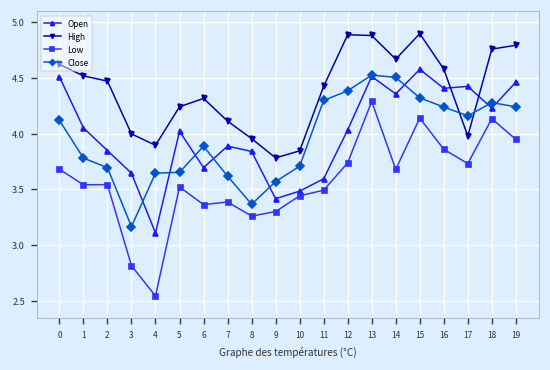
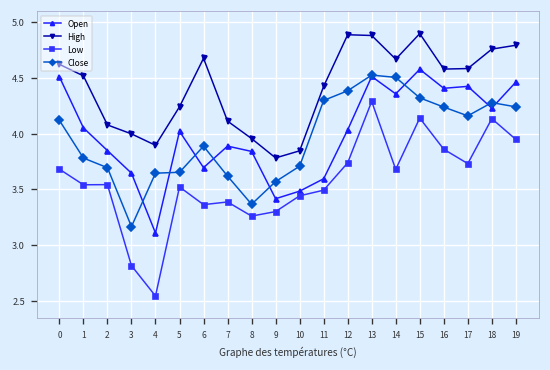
High, 2: 4.5 -> 4.1
High, 6: 4.3 -> 4.7
High, 17: 4.0 -> 4.6
